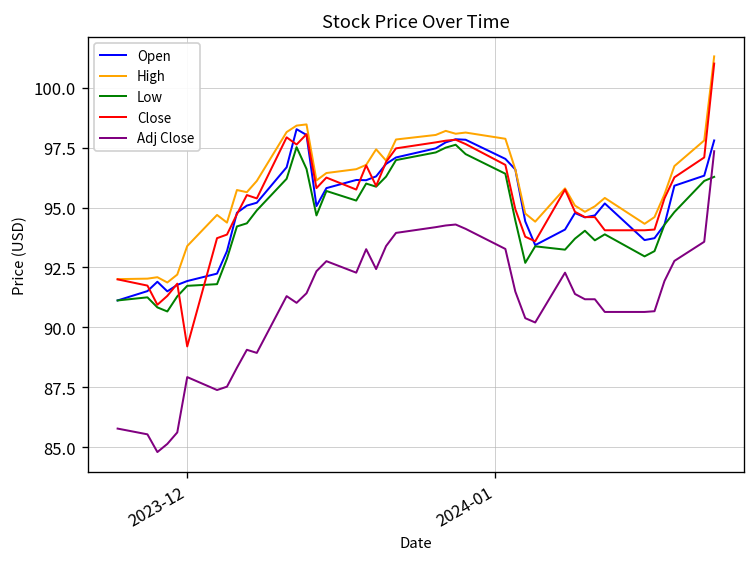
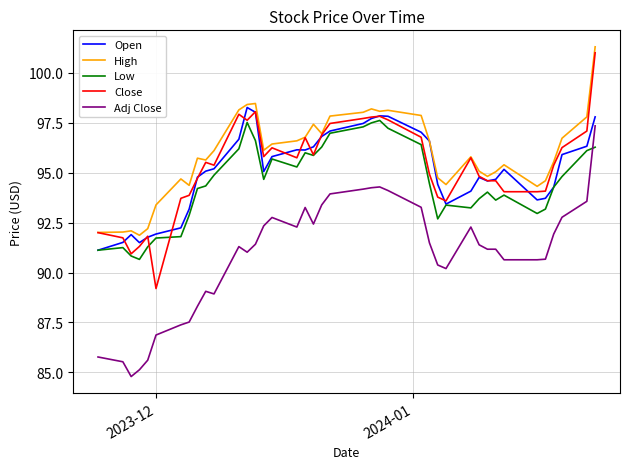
Adj Close, 2023-12: 87.9 -> 86.9
